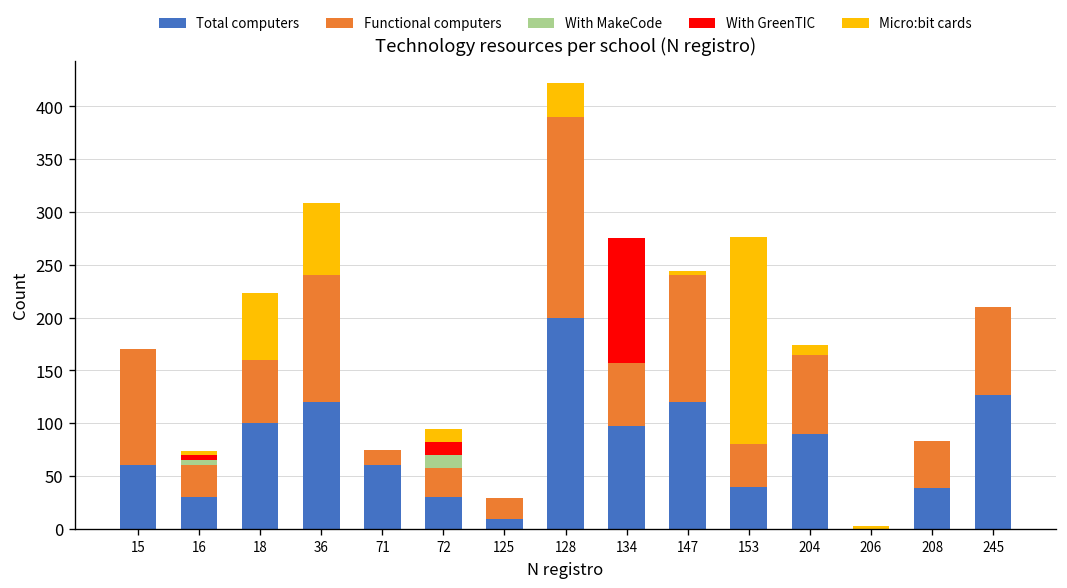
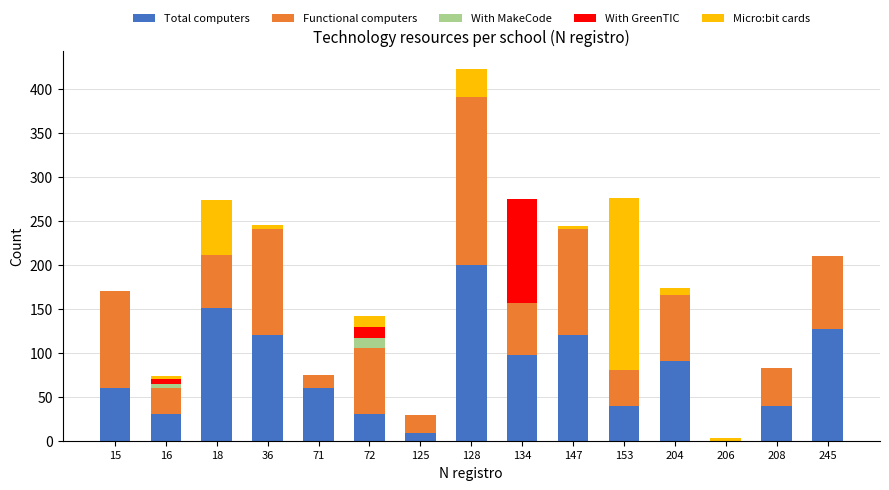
Total computers, 18: 100 -> 150
Micro:bit cards, 36: 70 -> 10
Functional computers, 72: 30 -> 80
